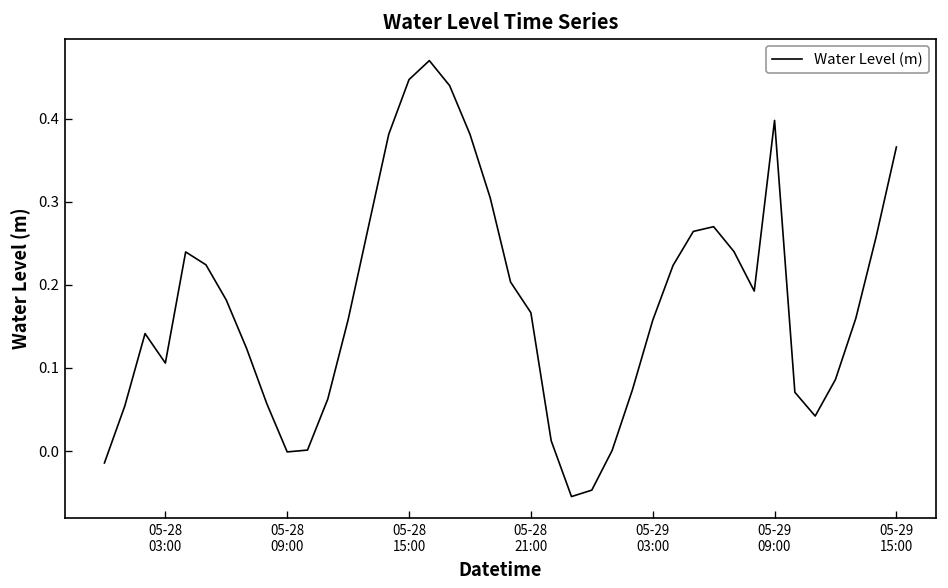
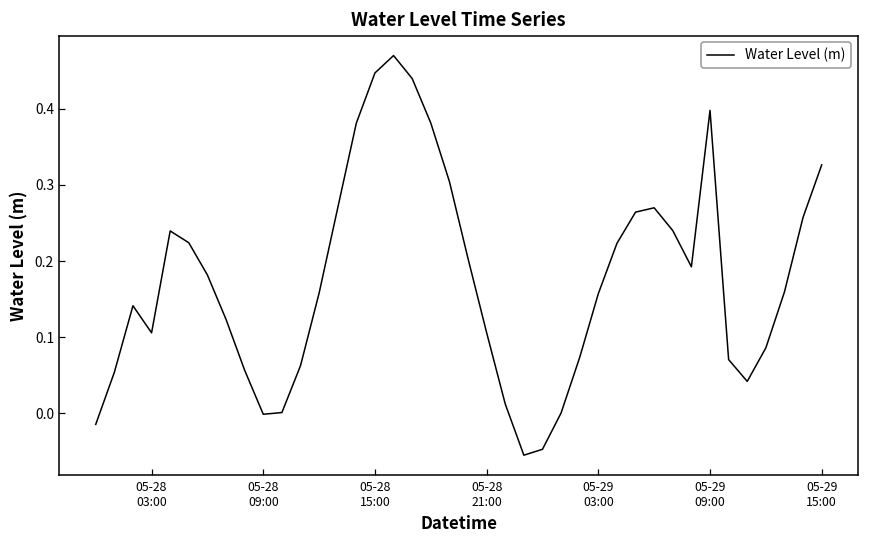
05-28 21:00: 0.17 -> 0.11
05-29 15:00: 0.37 -> 0.33
